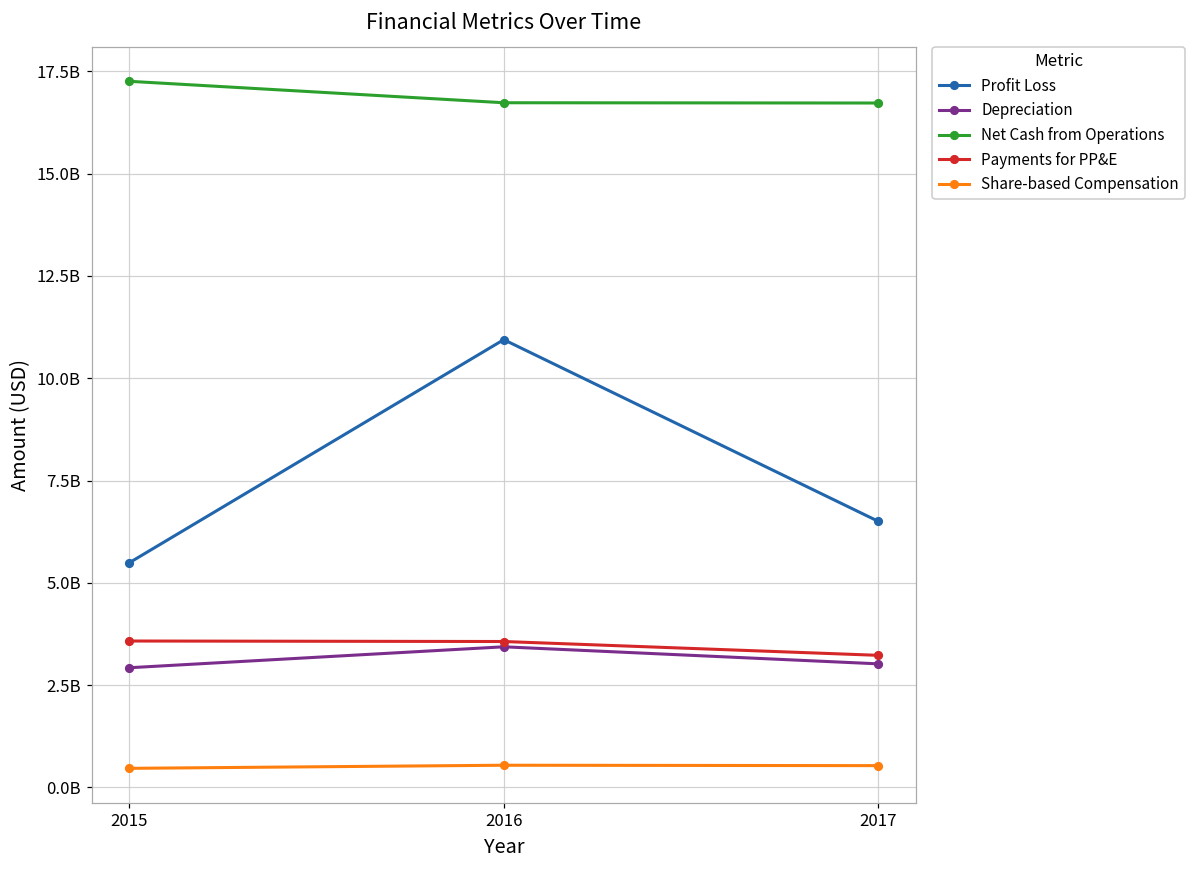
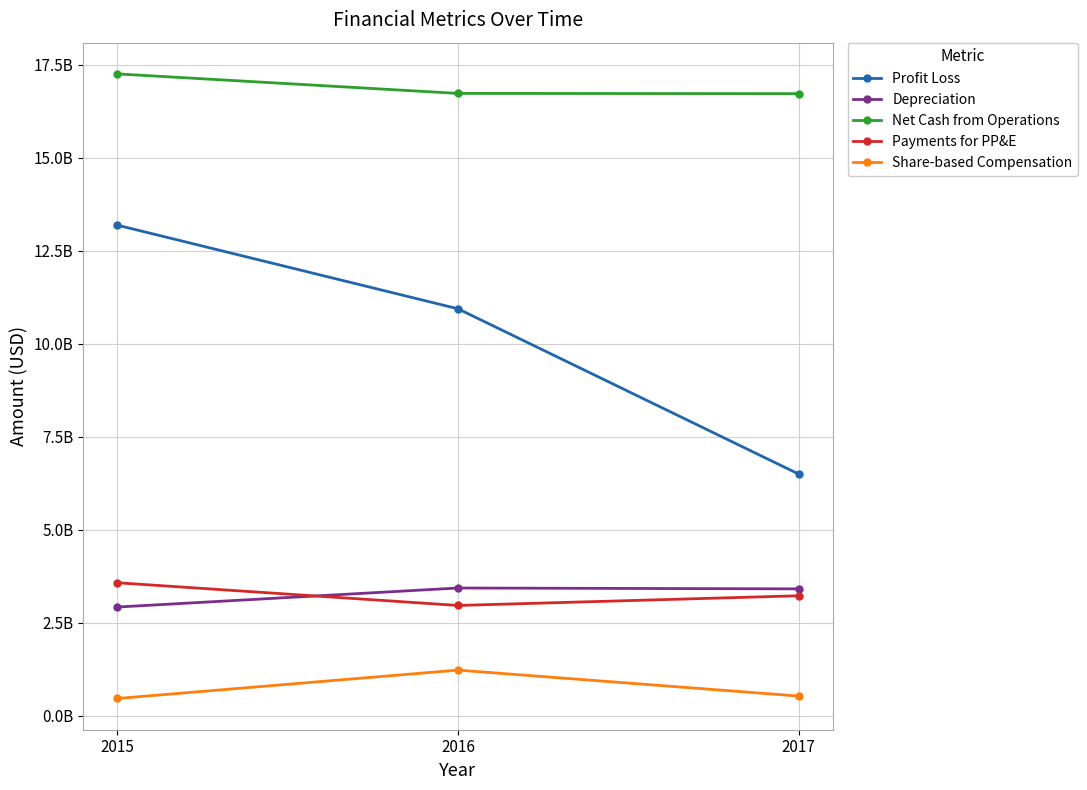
Profit Loss, 2015: 5500000000 -> 13200000000
Payments for PP&E, 2016: 3600000000 -> 3000000000
Share-based Compensation, 2016: 500000000 -> 1200000000
Depreciation, 2017: 3000000000 -> 3400000000
